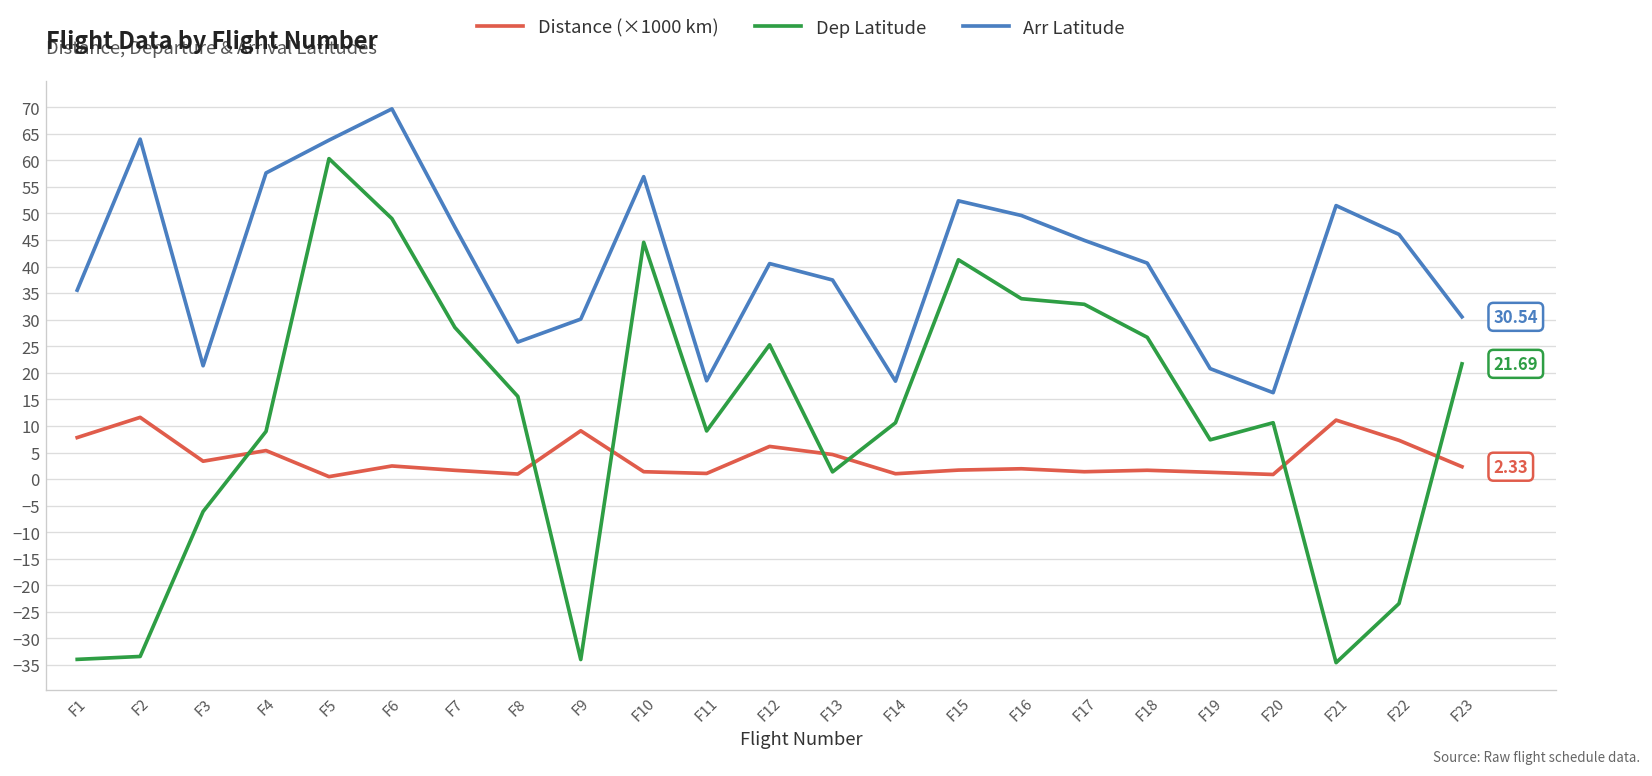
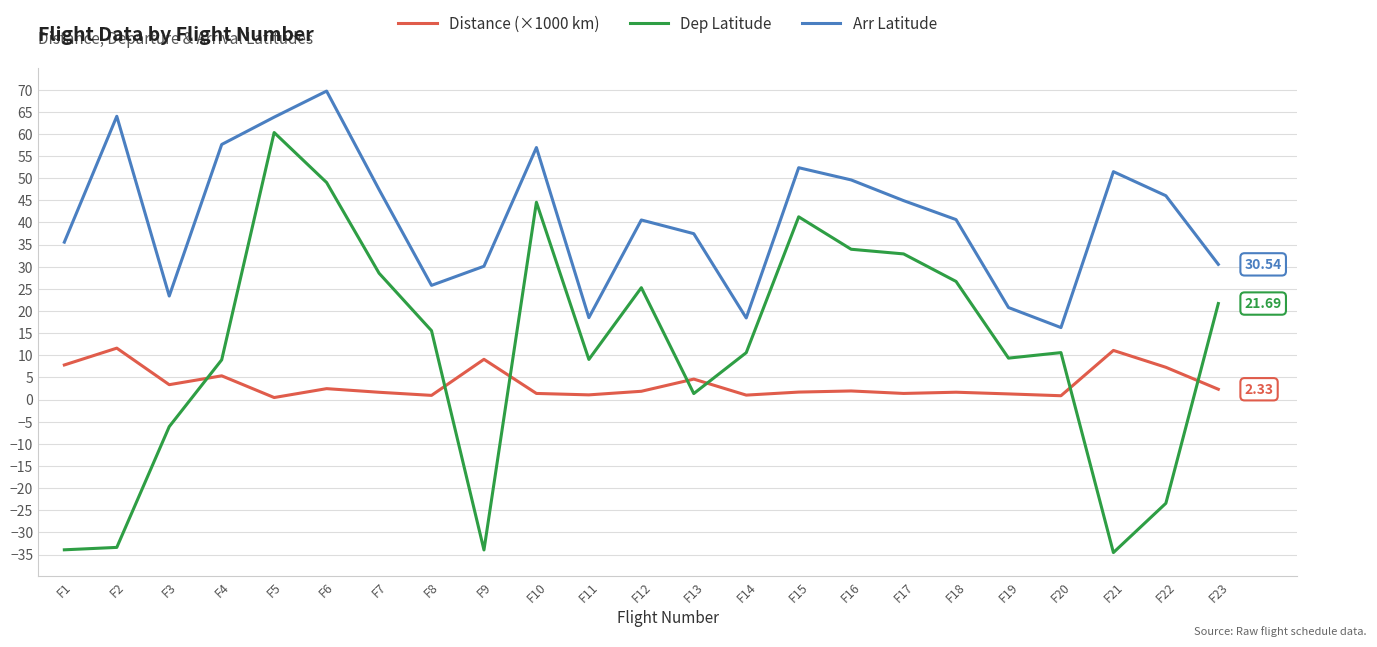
Arr Latitude, F3: 21 -> 23
Distance (×1000 km), F12: 6 -> 2
Dep Latitude, F19: 7 -> 9
